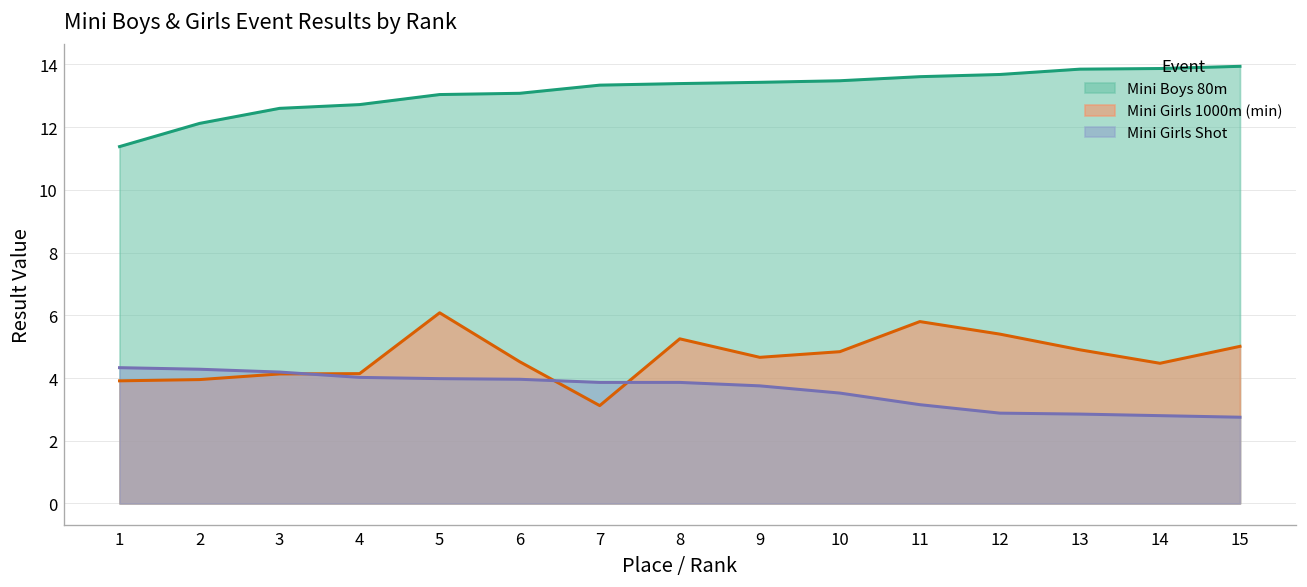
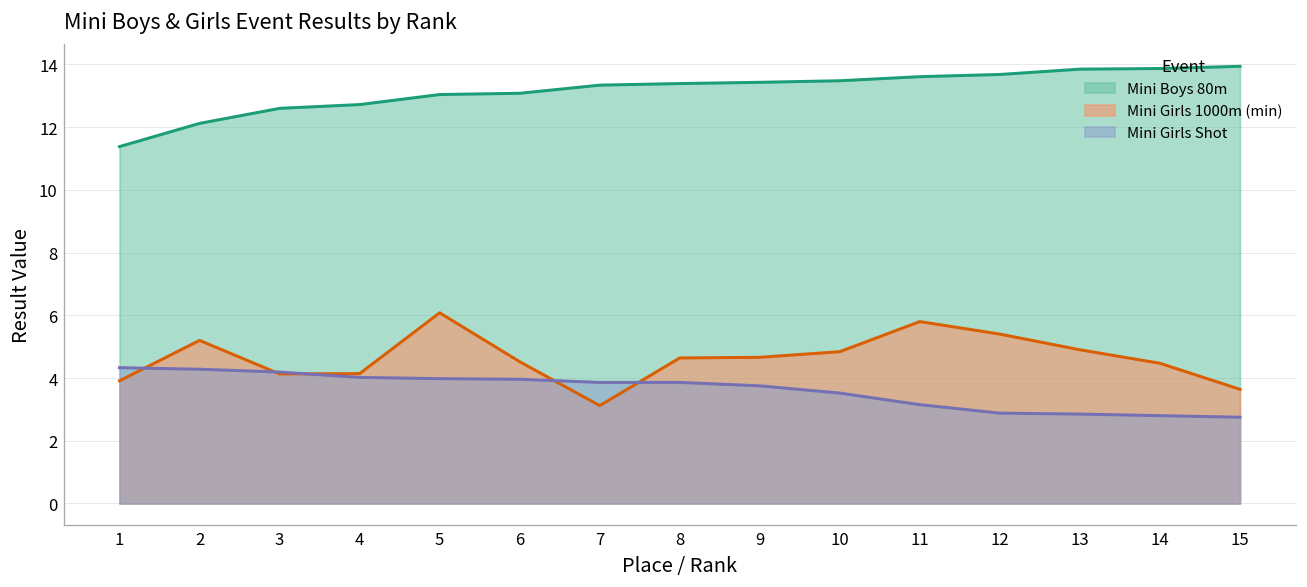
Mini Girls 1000m (min), 2: 4.0 -> 5.2
Mini Girls 1000m (min), 8: 5.3 -> 4.6
Mini Girls 1000m (min), 15: 5.0 -> 3.6
